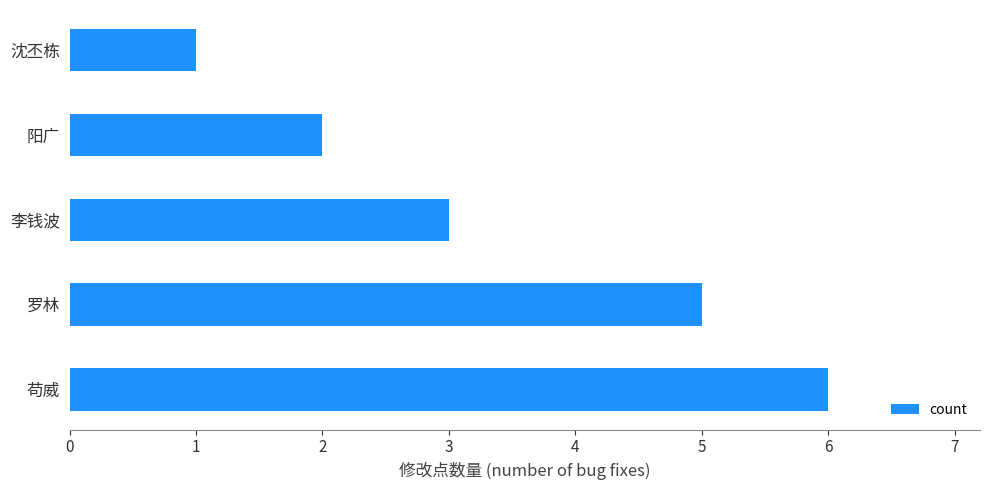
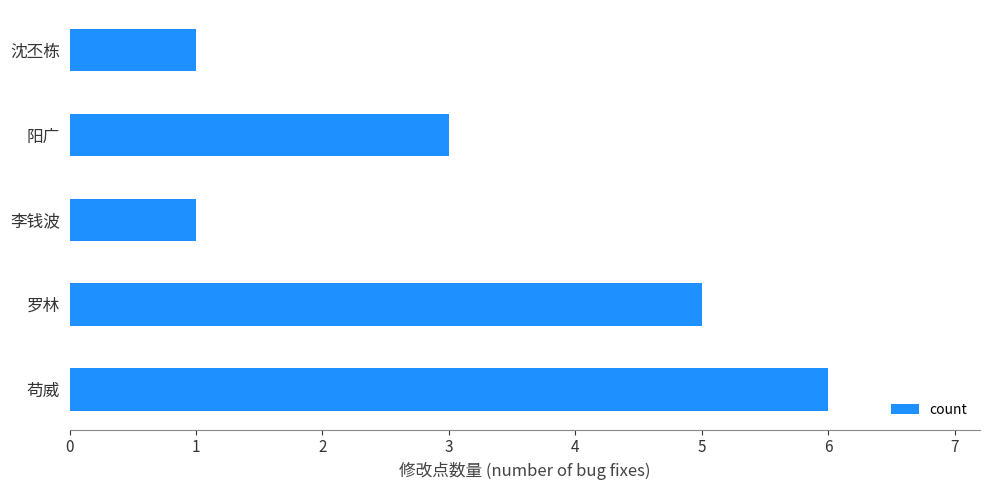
阳广: 2 -> 3
李钱波: 3 -> 1
